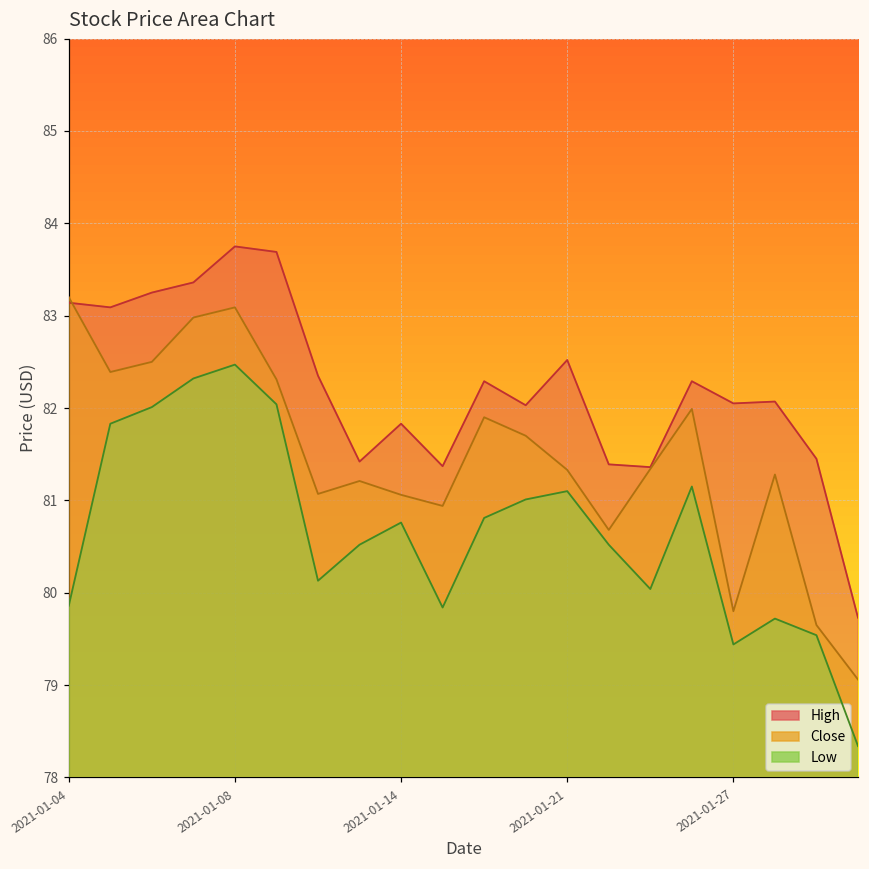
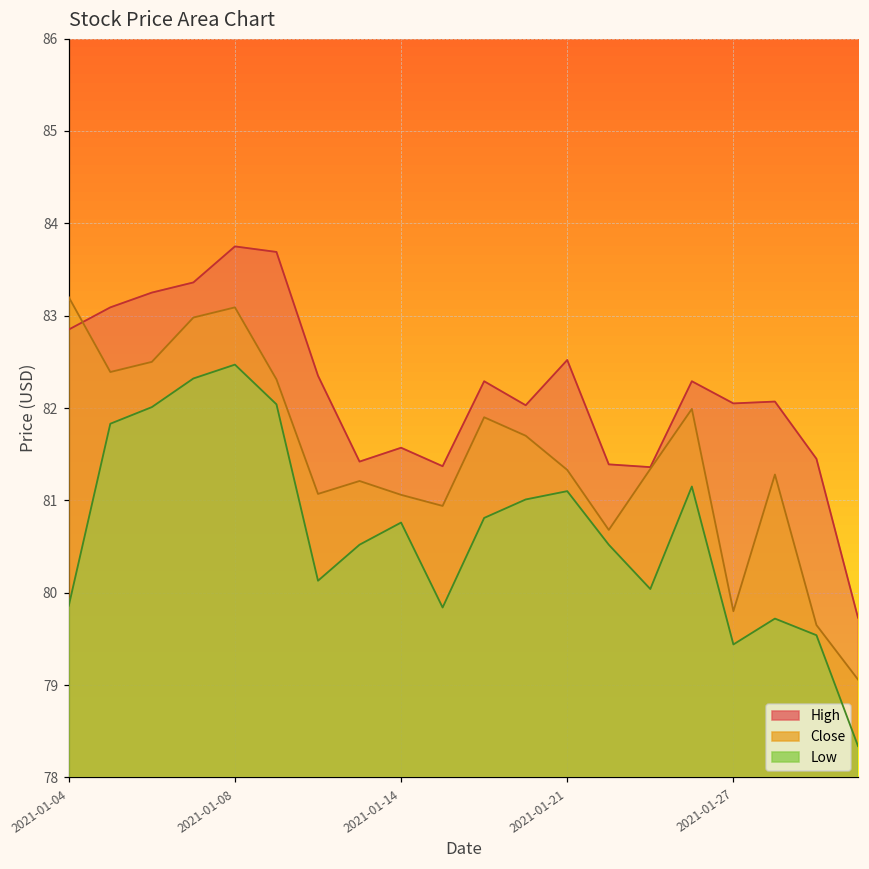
High, 2021-01-04: 83.1 -> 82.9
High, 2021-01-14: 81.8 -> 81.6
